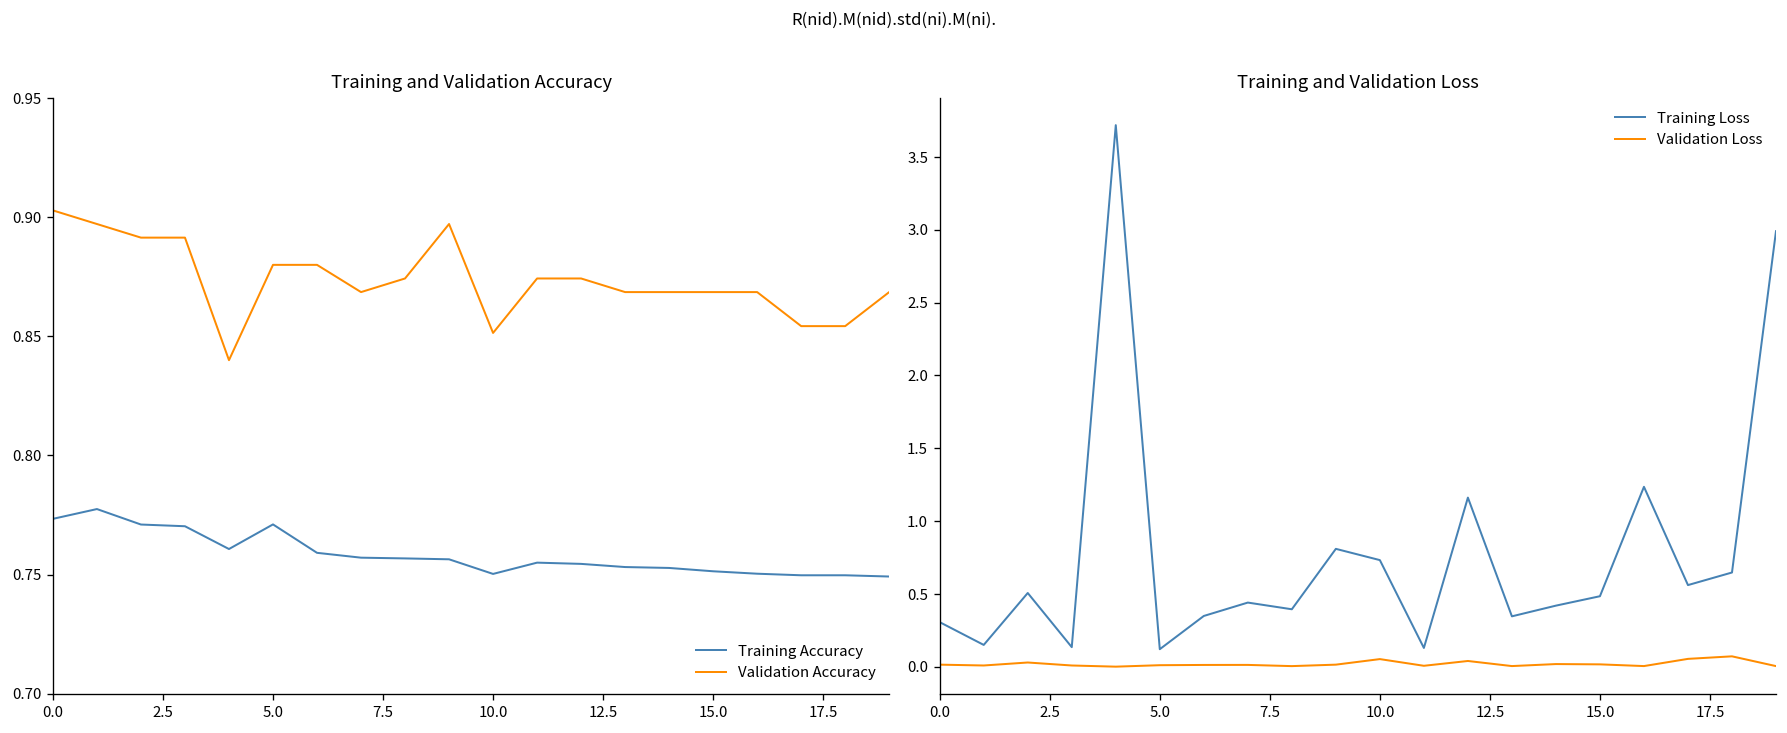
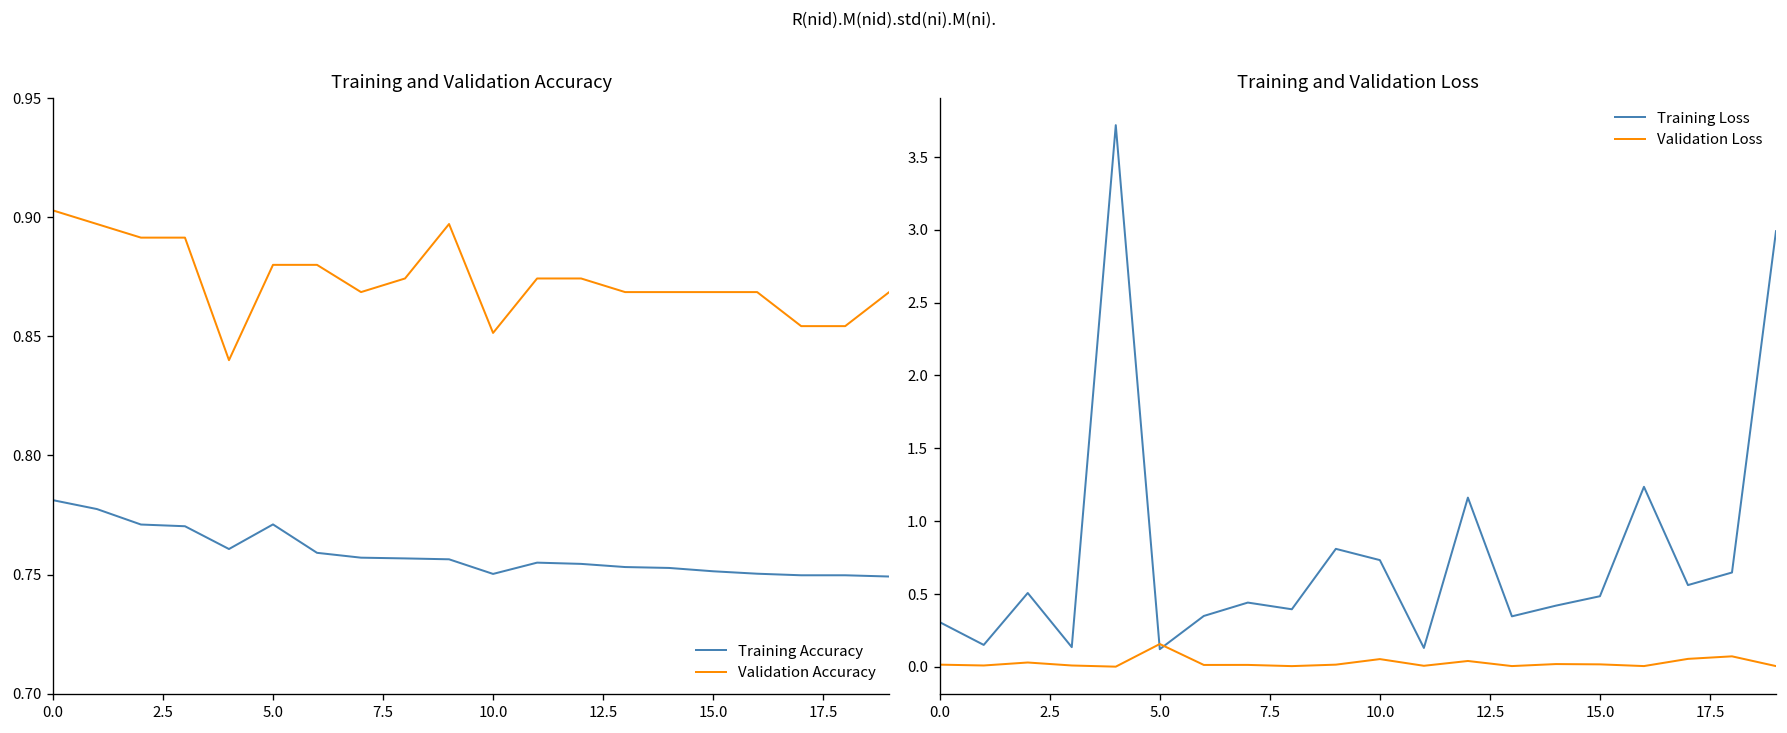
Training and Validation Accuracy, Training Accuracy, 0.0: 0.773 -> 0.781
Training and Validation Loss, Validation Loss, 5.0: 0.01 -> 0.16
